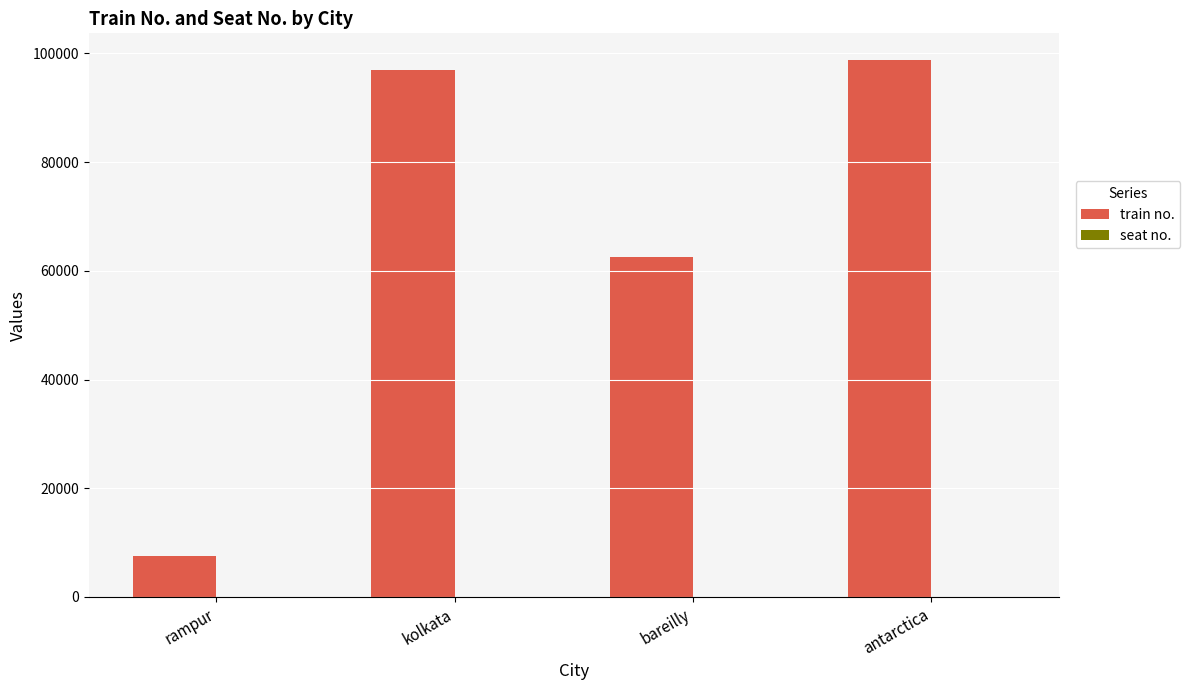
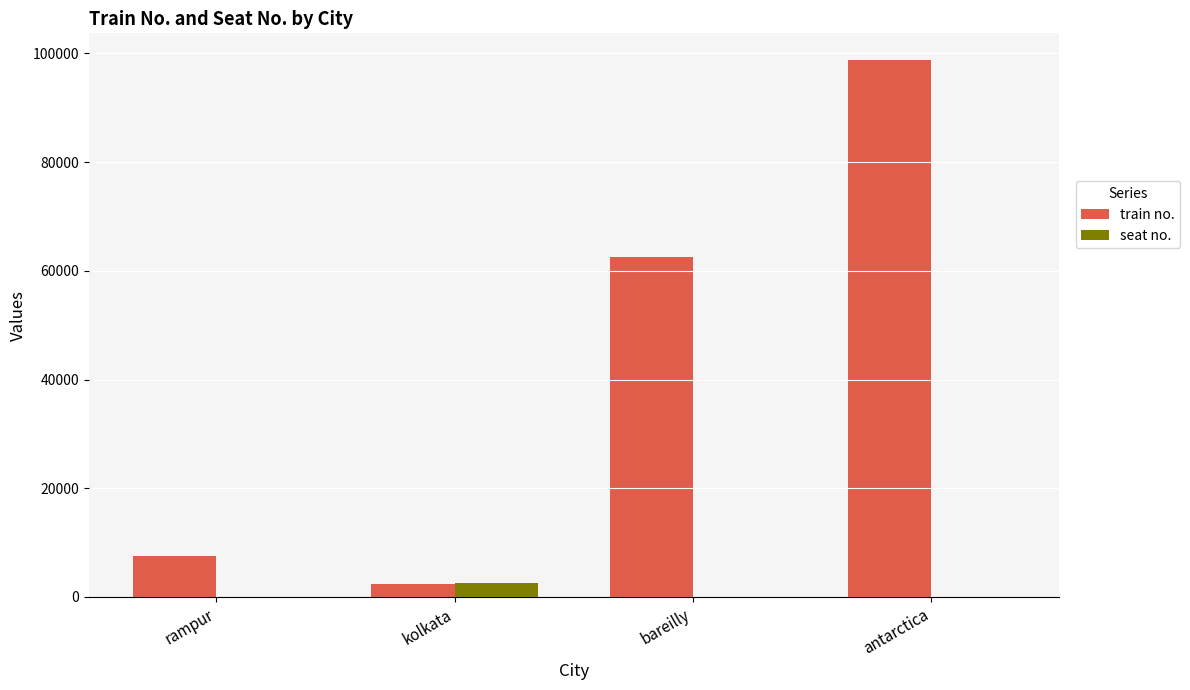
train no., kolkata: 97000 -> 2000
seat no., kolkata: 0 -> 3000
